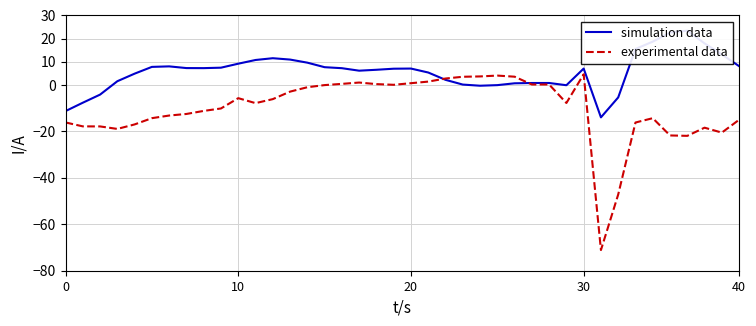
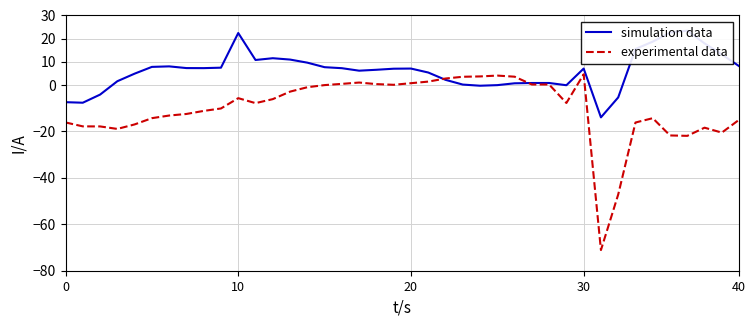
simulation data, 0: -11 -> -7
simulation data, 10: 9 -> 22
